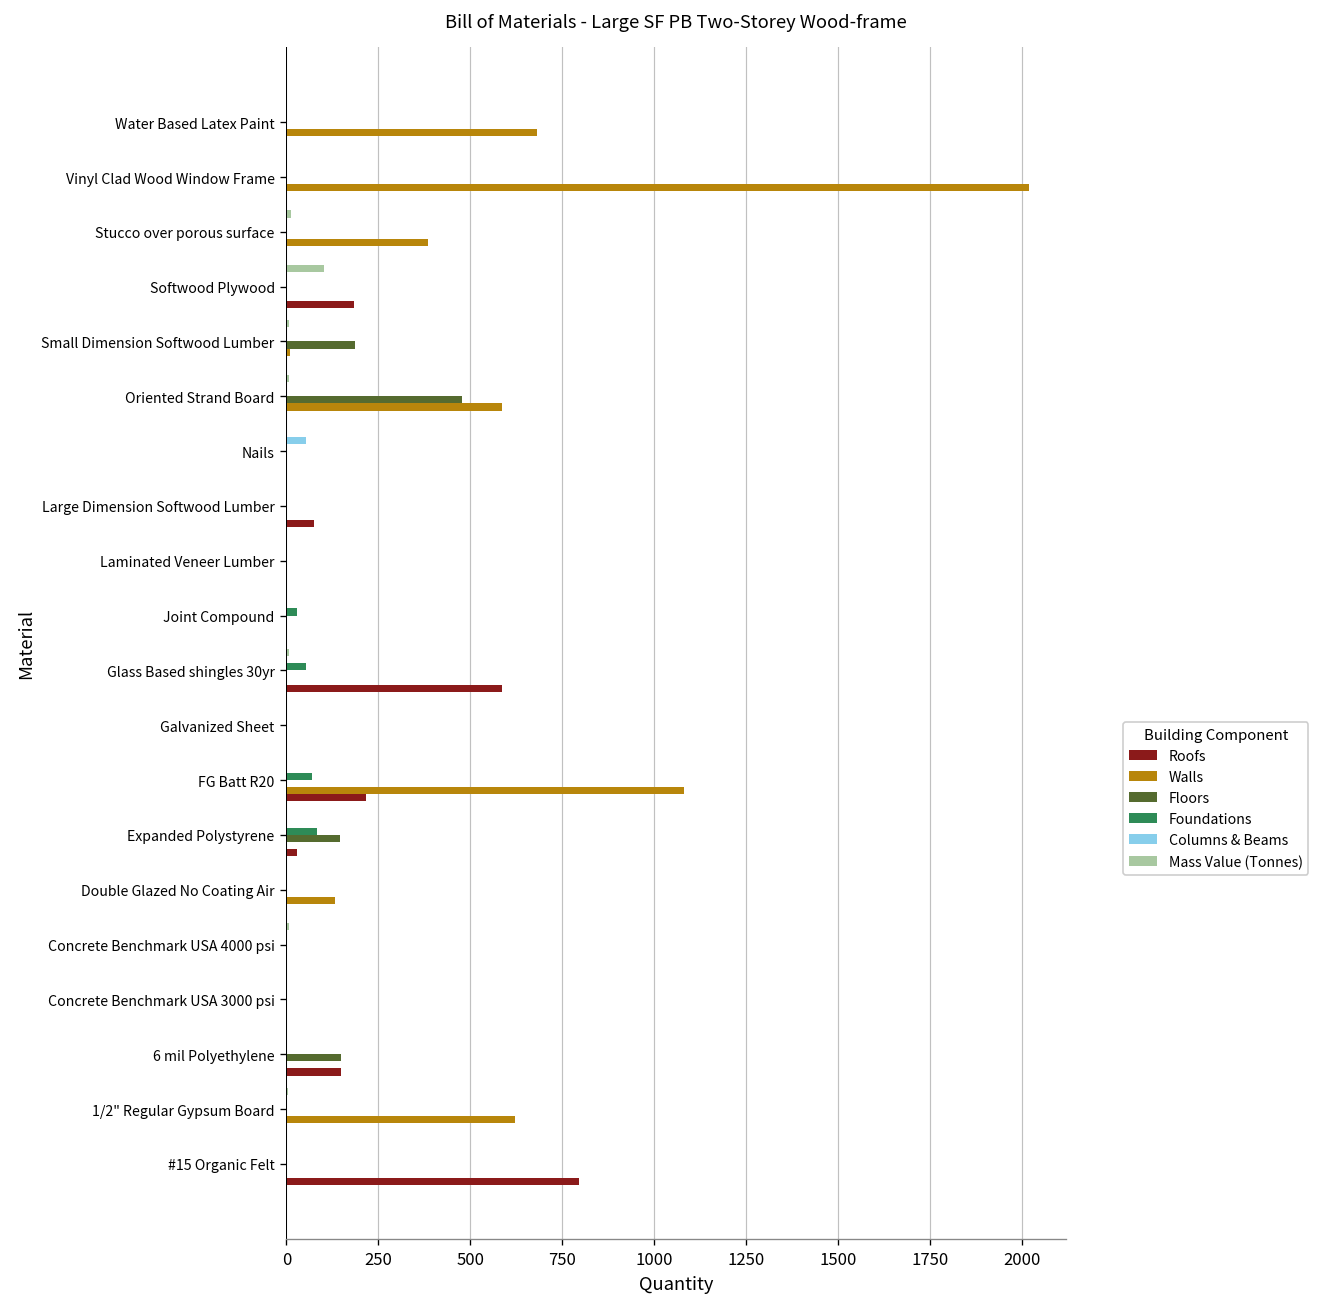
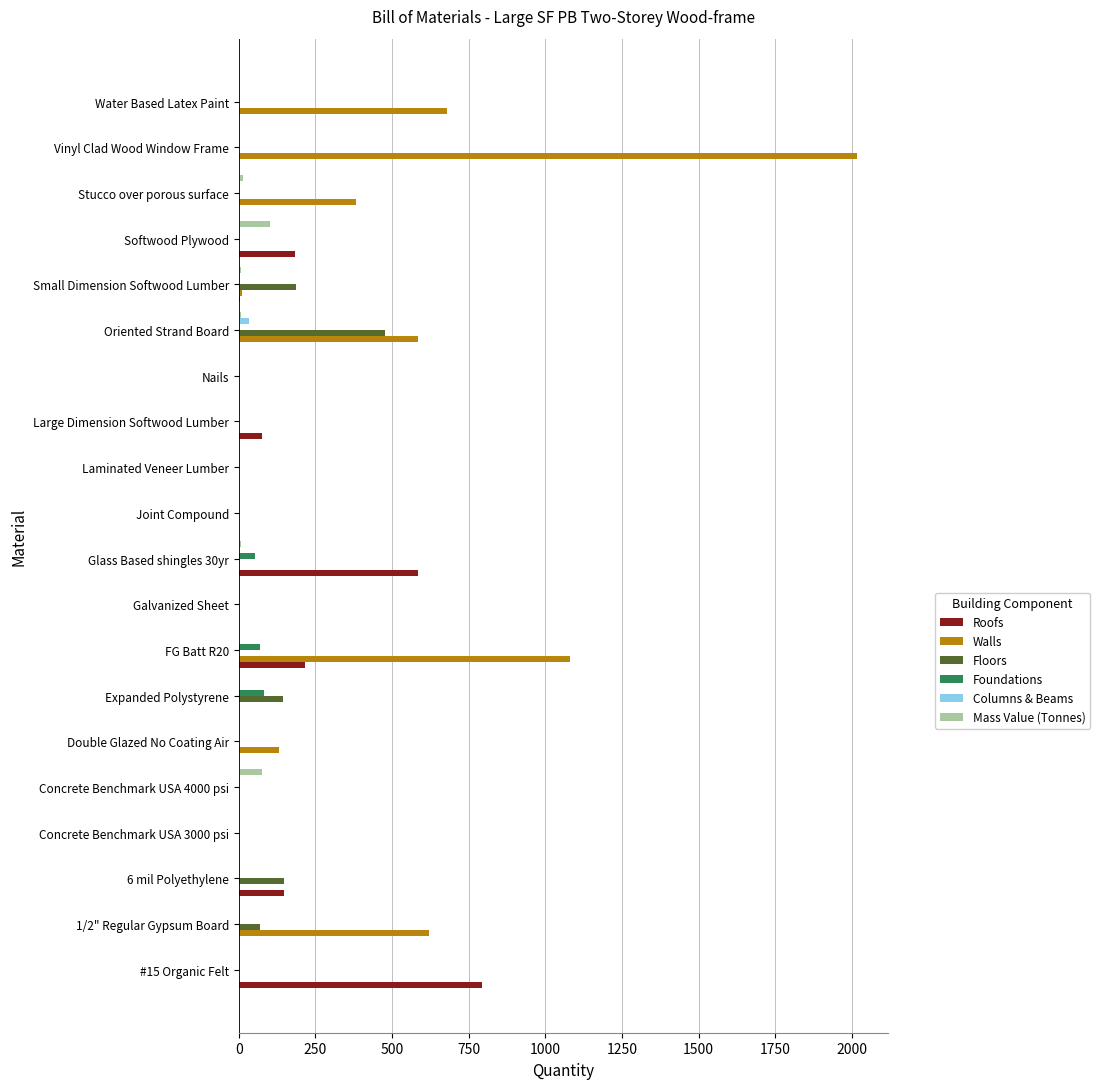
Columns & Beams, Oriented Strand Board: 0 -> 40
Columns & Beams, Nails: 50 -> 0
Foundations, Joint Compound: 30 -> 0
Roofs, Expanded Polystyrene: 30 -> 0
Mass Value (Tonnes), Concrete Benchmark USA 4000 psi: 10 -> 80
Floors, 1/2" Regular Gypsum Board: 0 -> 70
